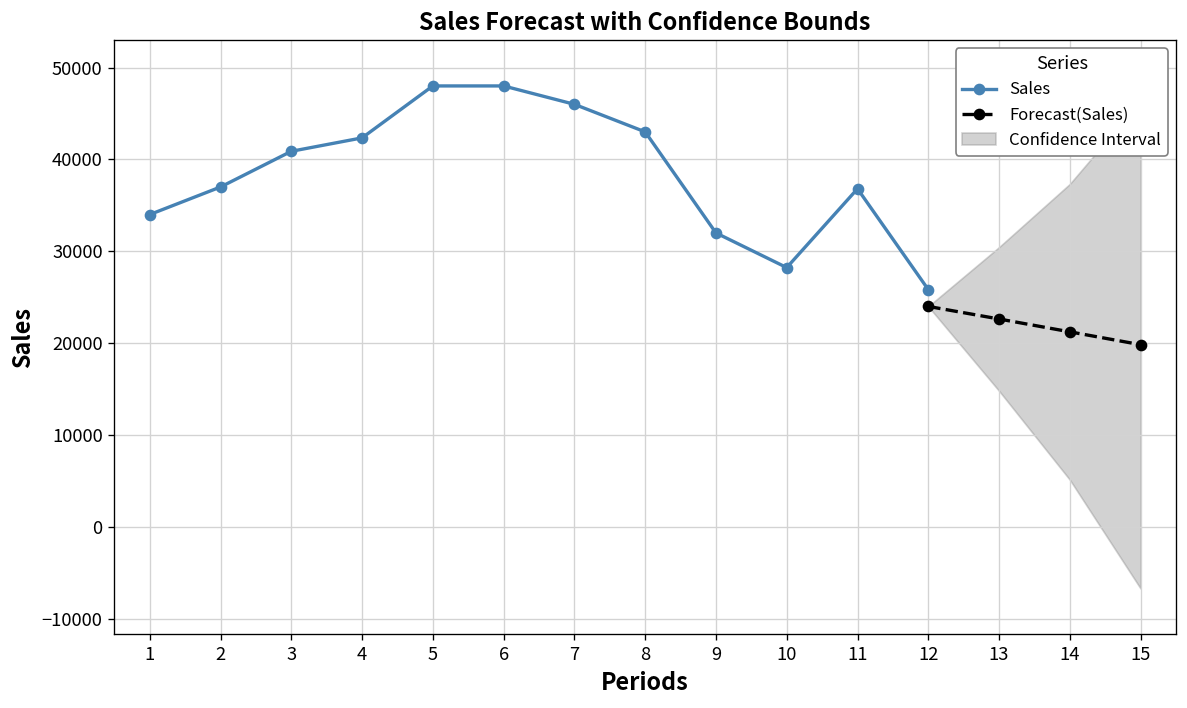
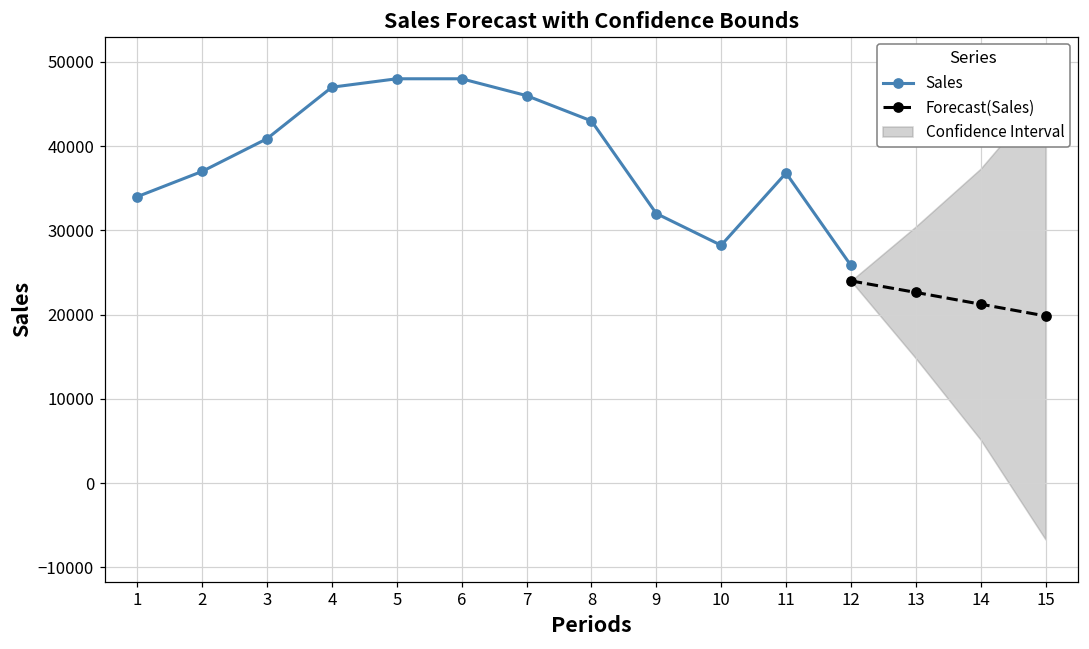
Sales, 4: 42000 -> 47000
